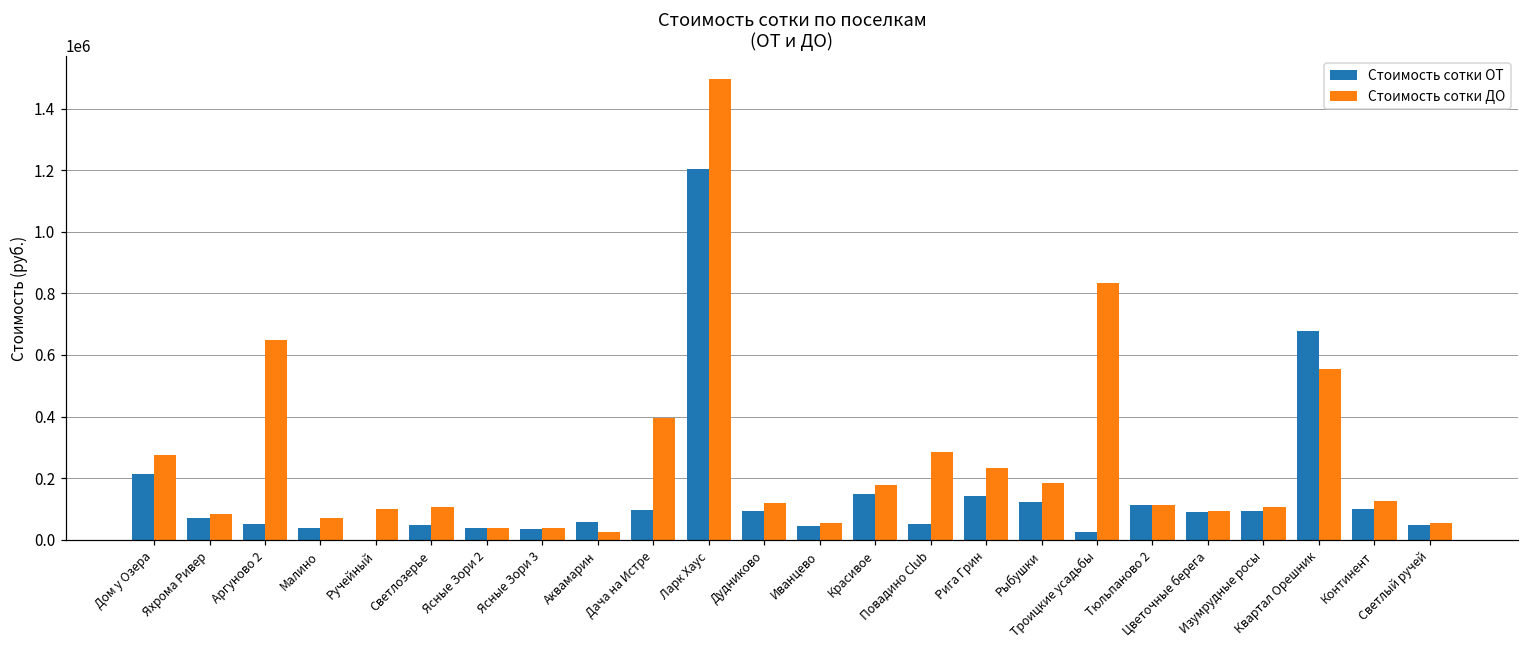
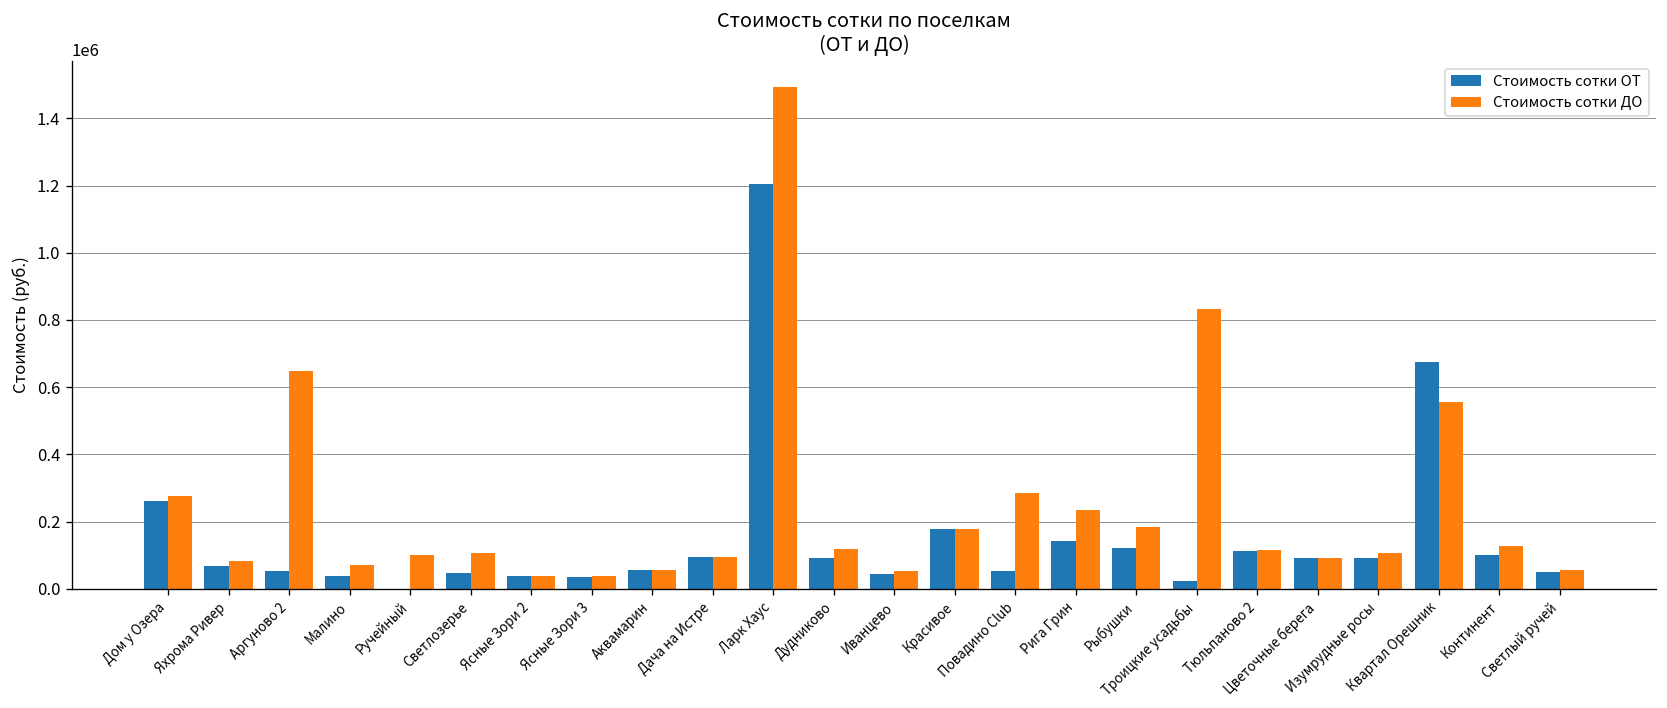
Стоимость сотки ОТ, Дом у Озера: 210000 -> 260000
Стоимость сотки ДО, Аквамарин: 20000 -> 60000
Стоимость сотки ДО, Дача на Истре: 400000 -> 100000
Стоимость сотки ОТ, Красивое: 150000 -> 180000
